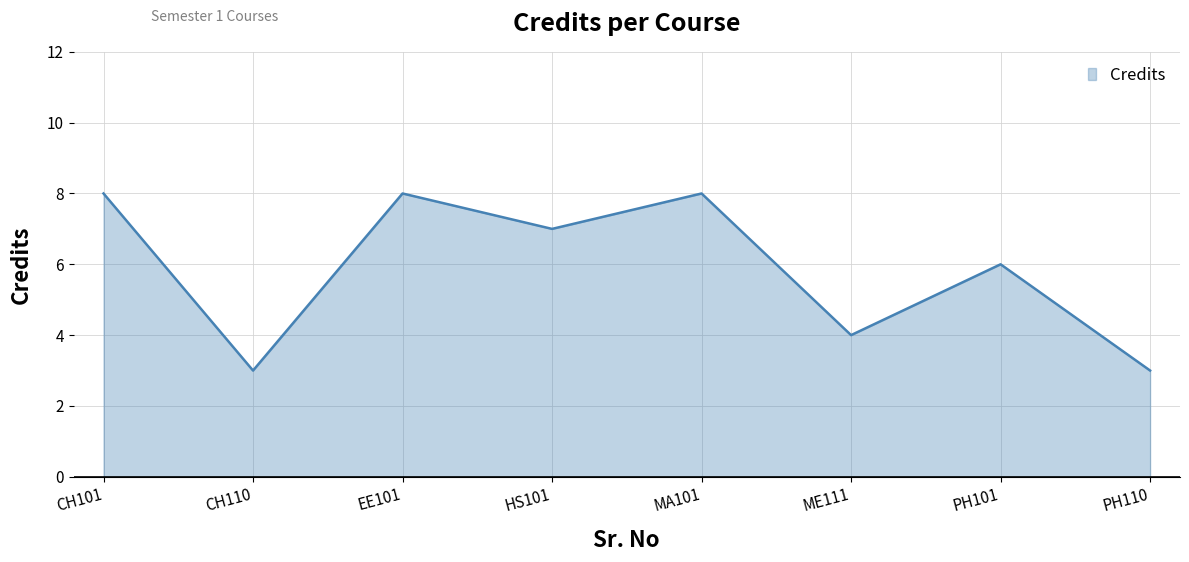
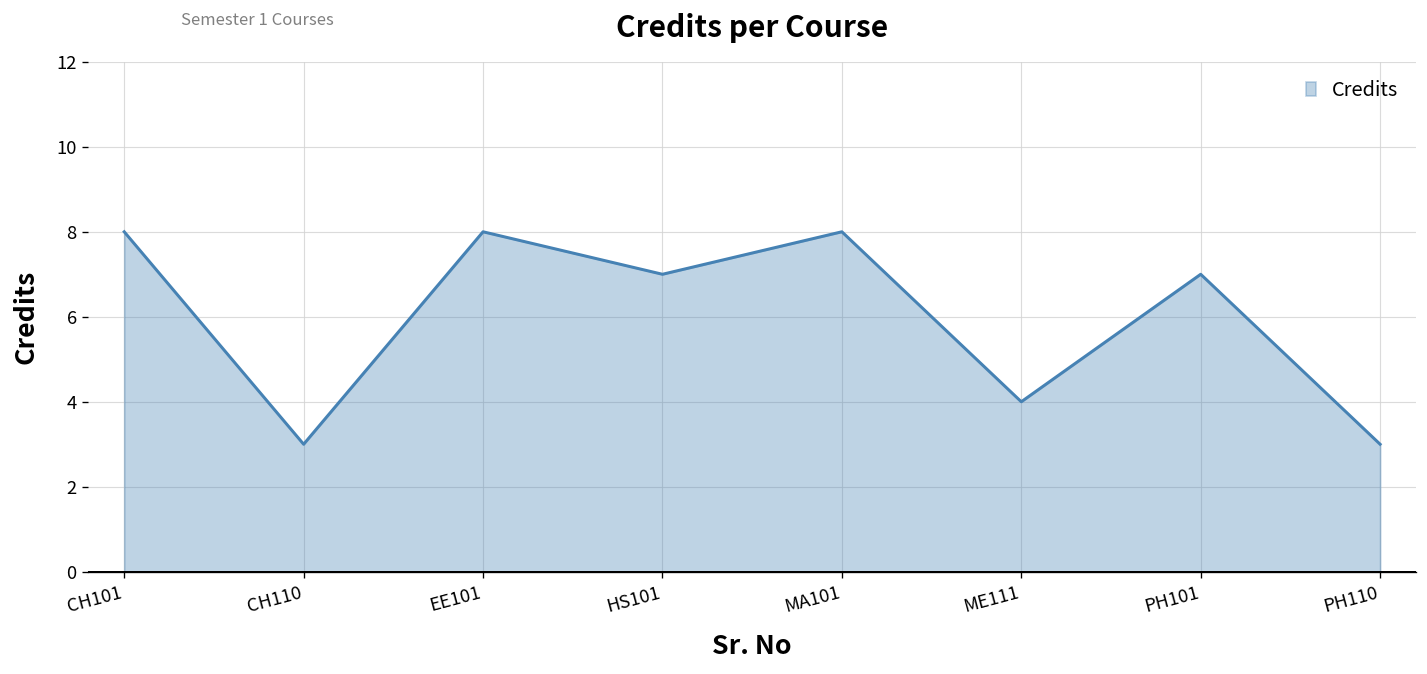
PH101: 6 -> 7
